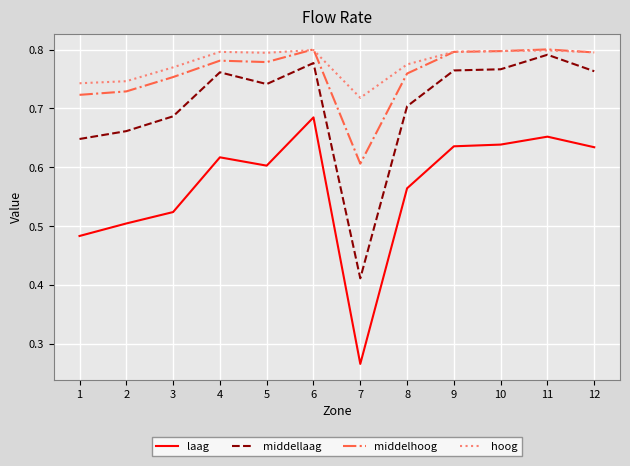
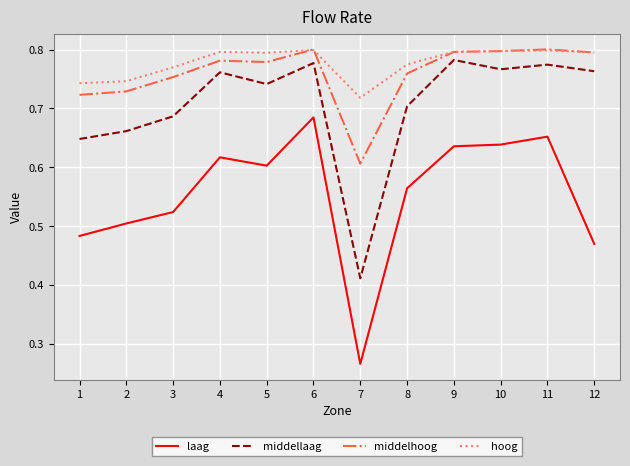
middellaag, 9: 0.76 -> 0.78
middellaag, 11: 0.79 -> 0.77
laag, 12: 0.63 -> 0.47
